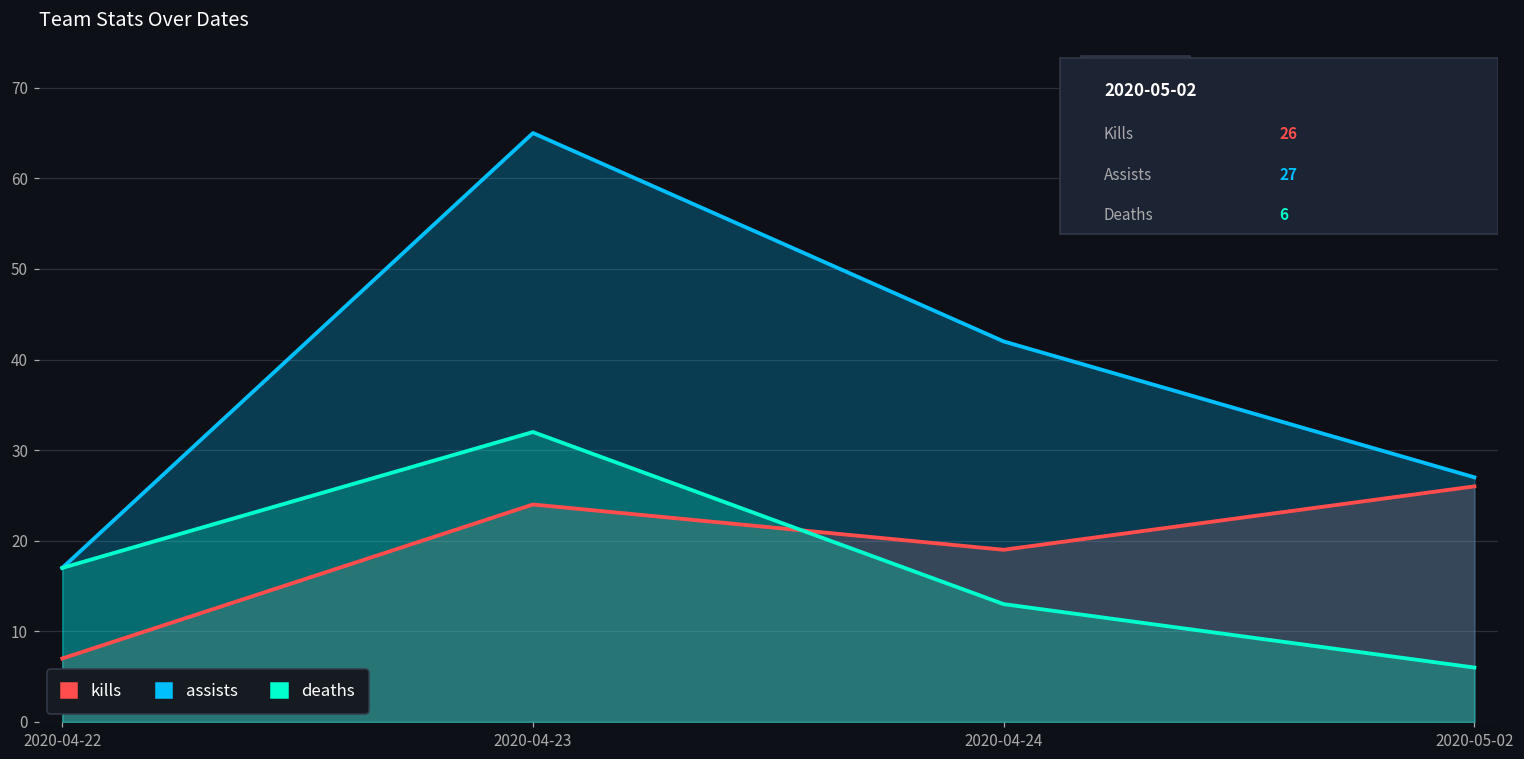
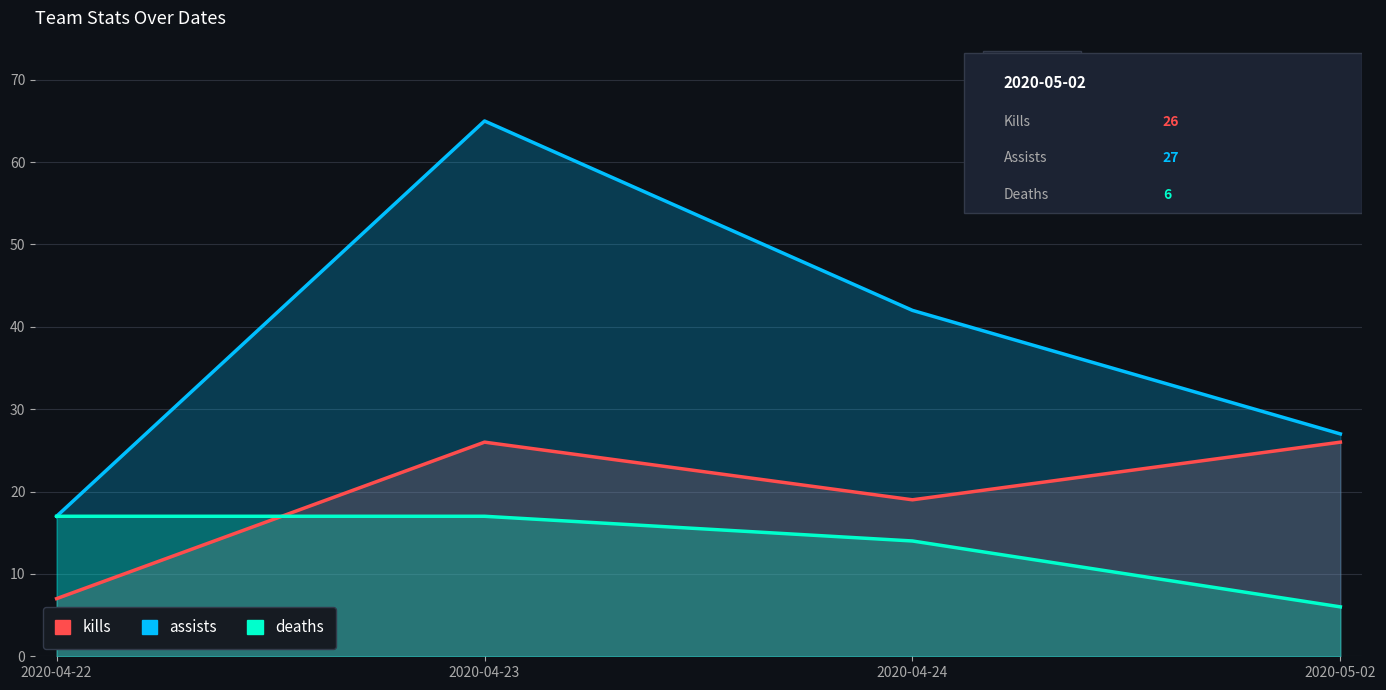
kills, 2020-04-23: 24 -> 26
deaths, 2020-04-23: 32 -> 17
deaths, 2020-04-24: 13 -> 14
